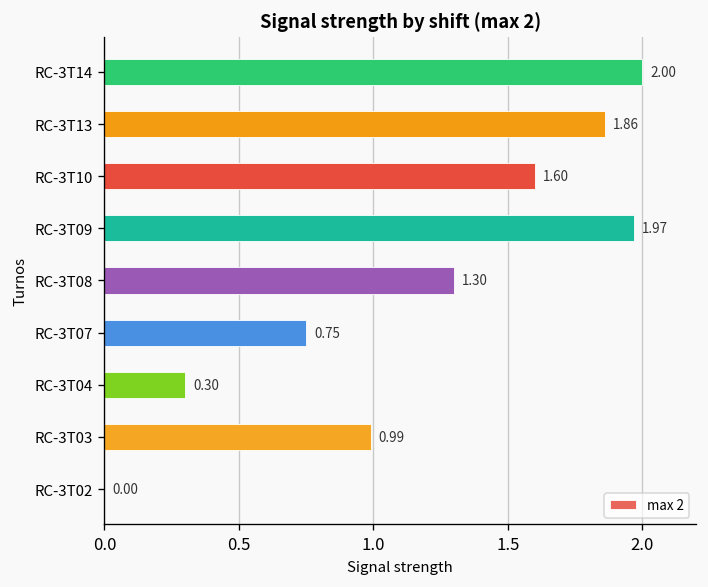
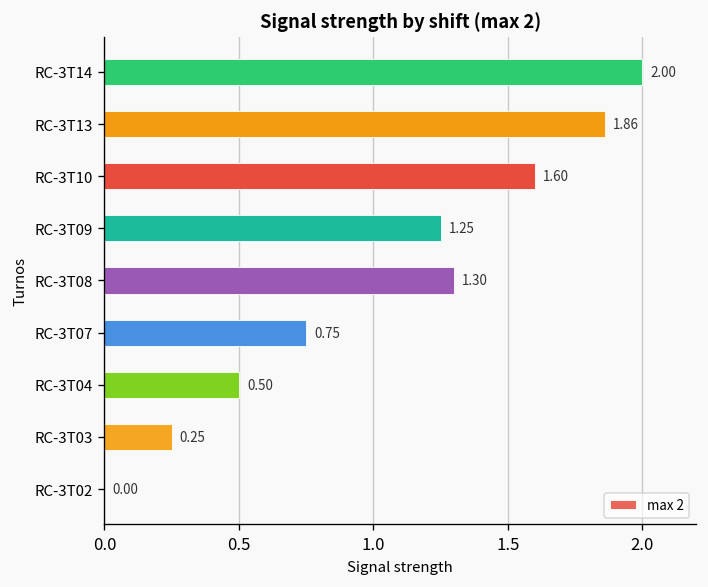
RC-3T09: 1.97 -> 1.25
RC-3T04: 0.30 -> 0.50
RC-3T03: 0.99 -> 0.25
